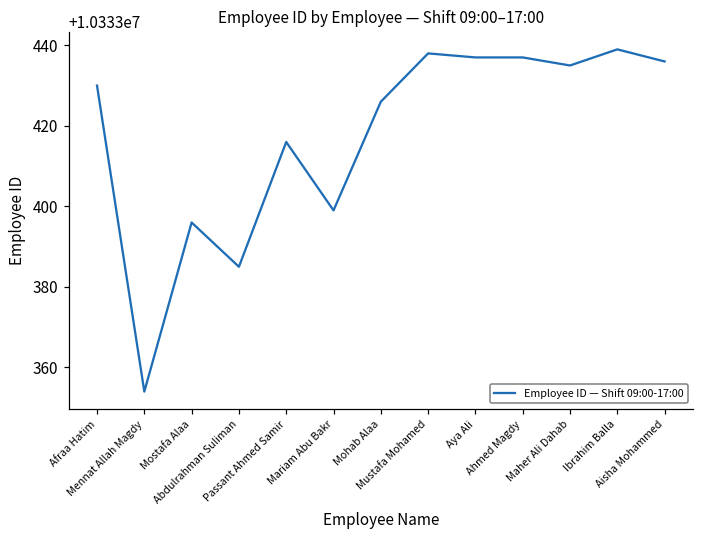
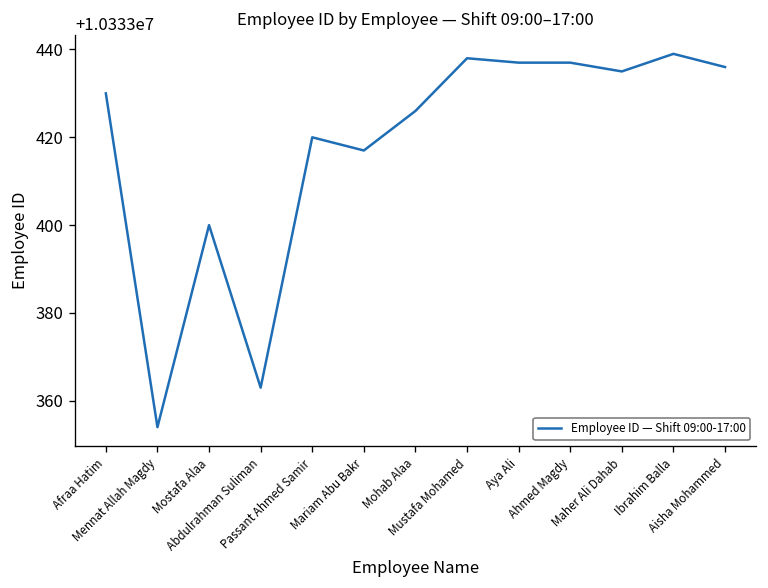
Mostafa Alaa: 10333396 -> 10333400
Abdulrahman Suliman: 10333385 -> 10333363
Passant Ahmed Samir: 10333416 -> 10333420
Mariam Abu Bakr: 10333399 -> 10333417
